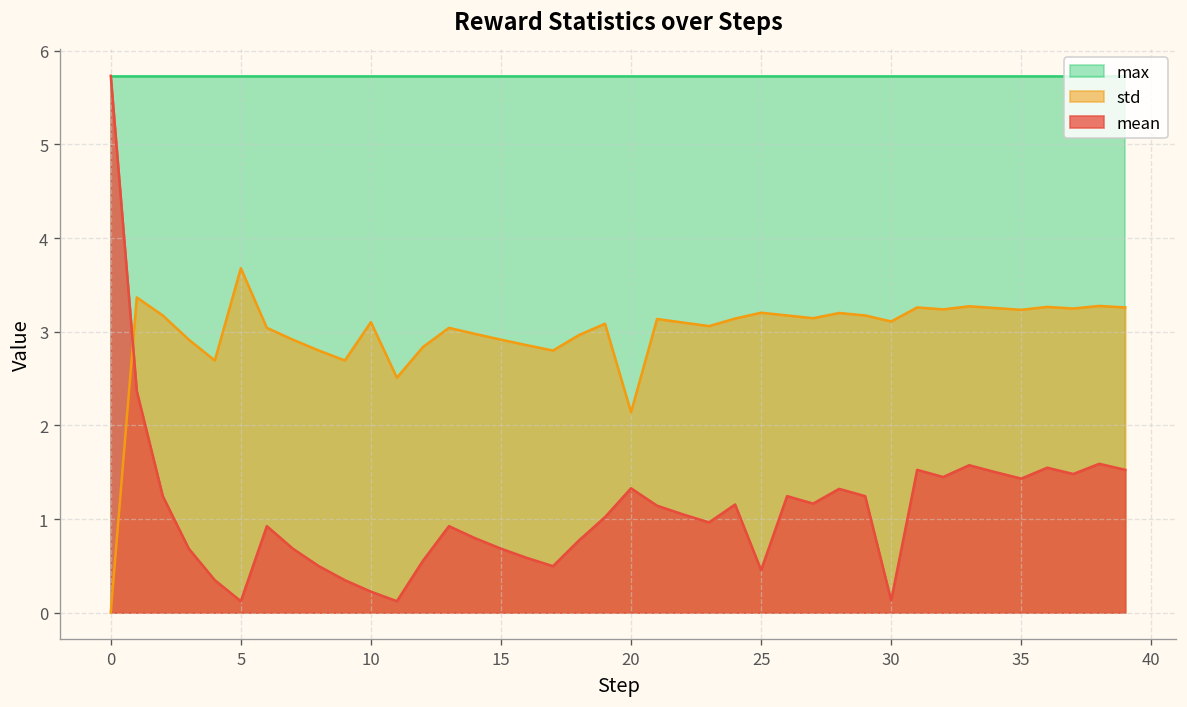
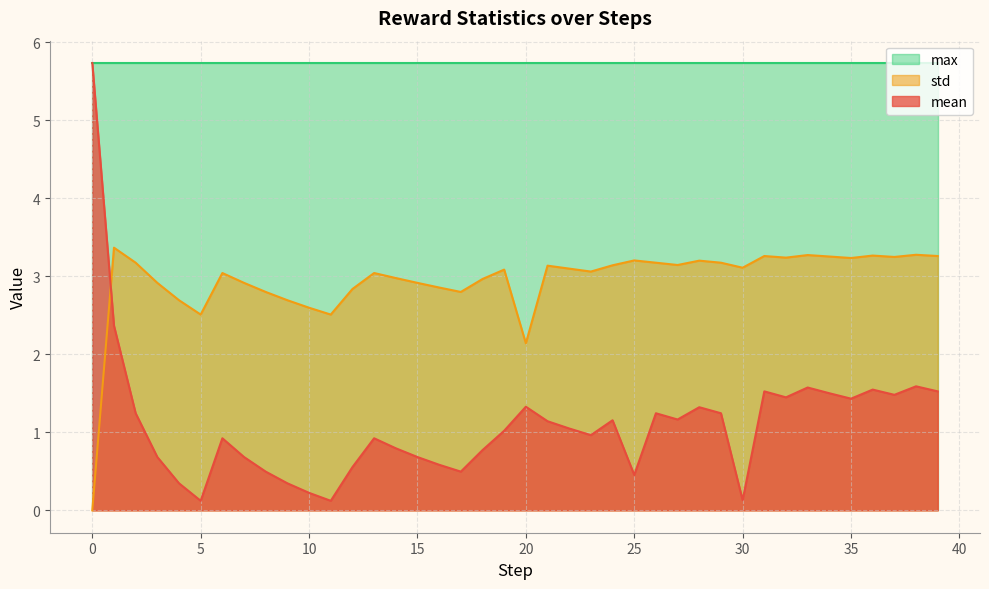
std, 5: 3.7 -> 2.5
std, 10: 3.1 -> 2.6
